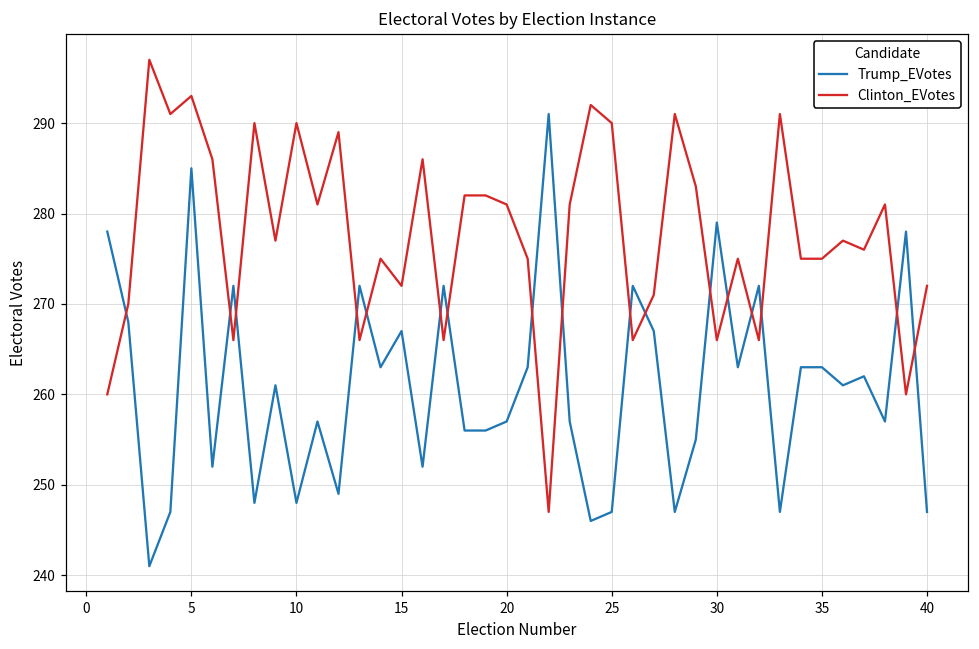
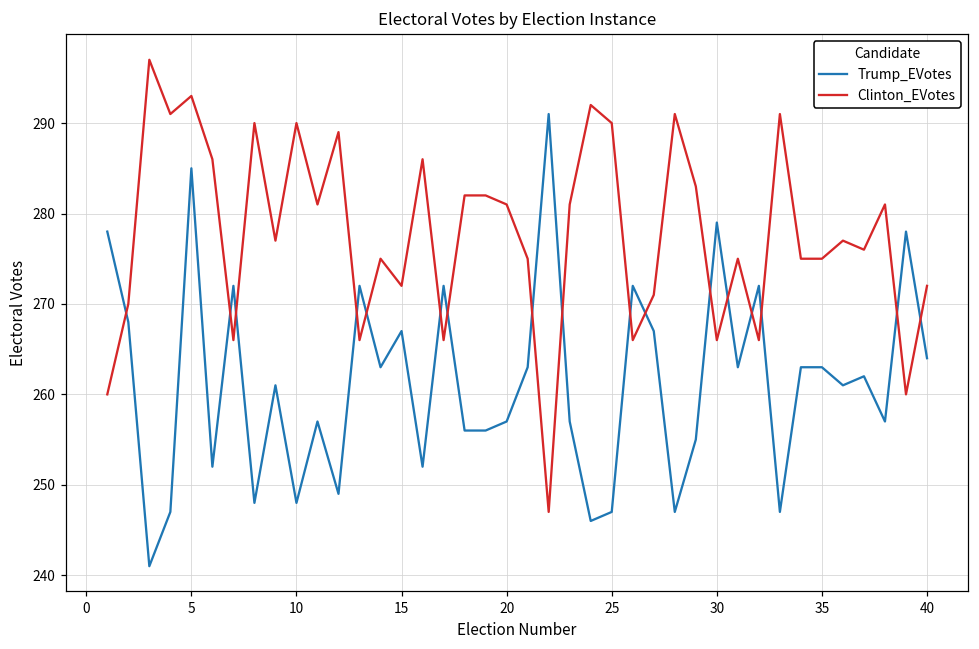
Trump_EVotes, 40: 247 -> 264
